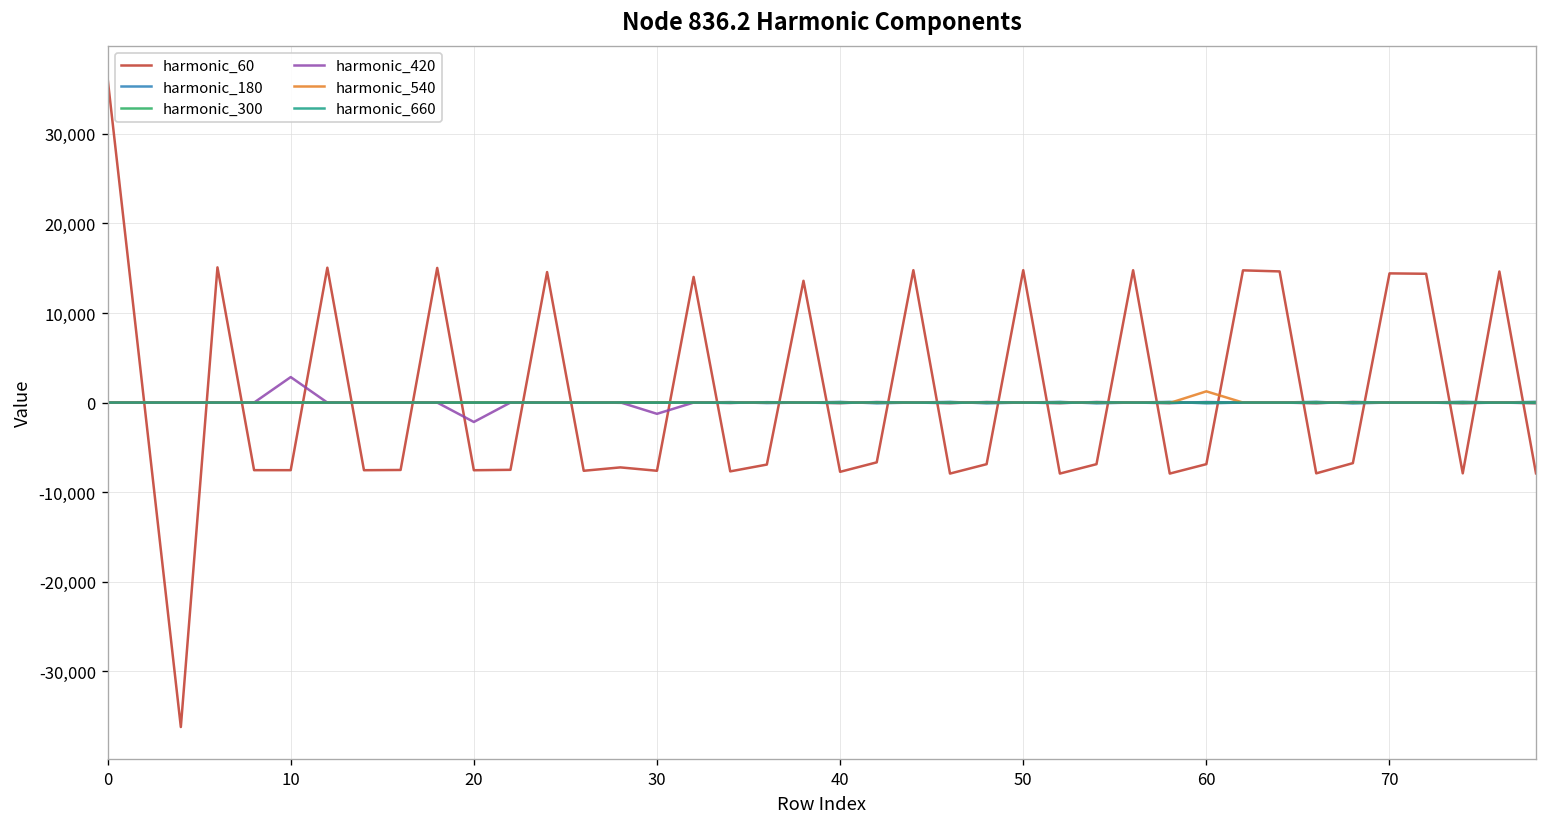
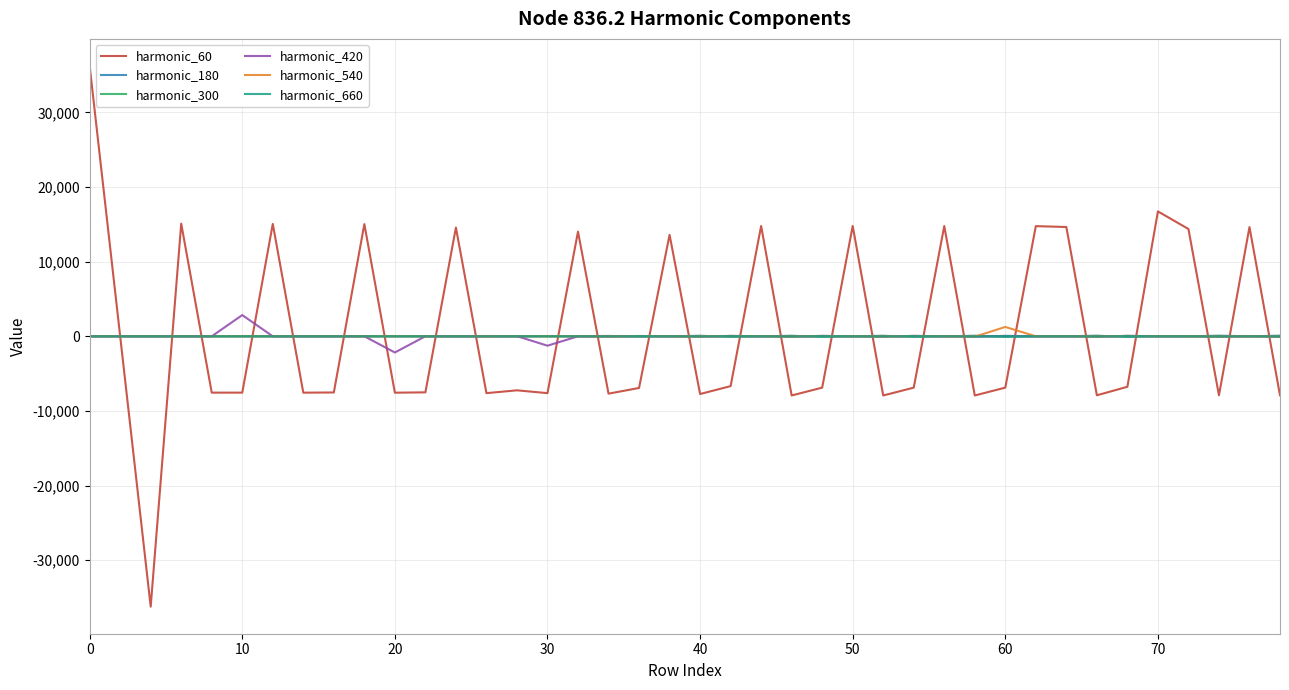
harmonic_60, 70: 14,000 -> 17,000
